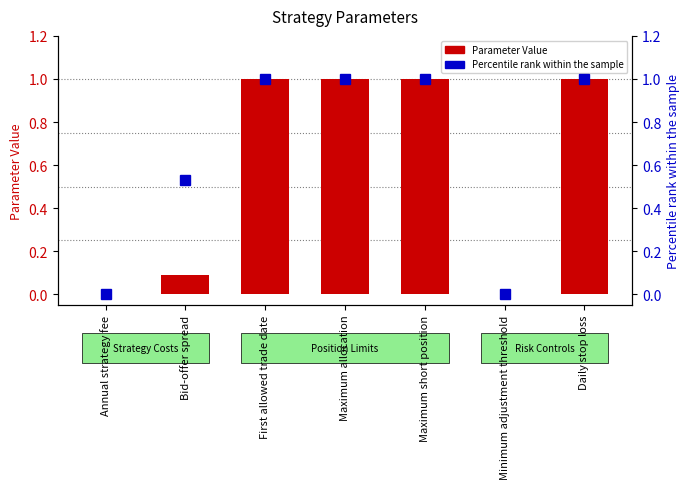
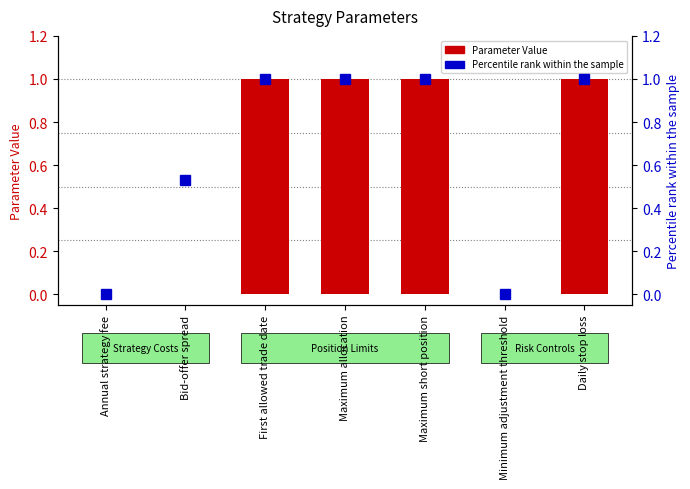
Parameter Value, Bid-offer spread: 0.09 -> 0.00
